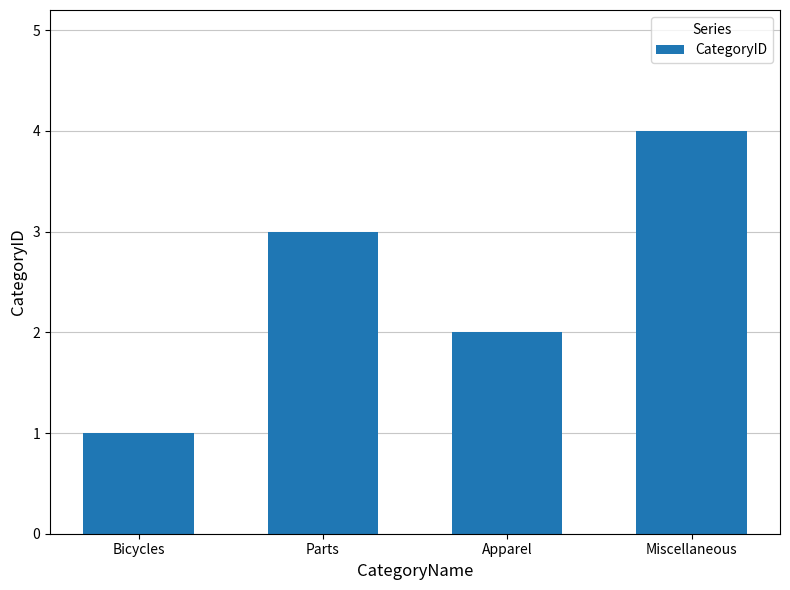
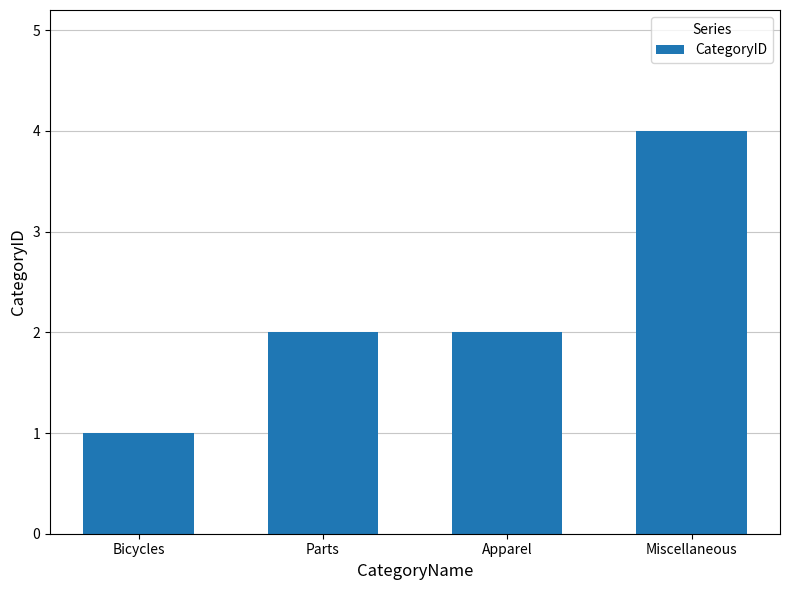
Parts: 3 -> 2
